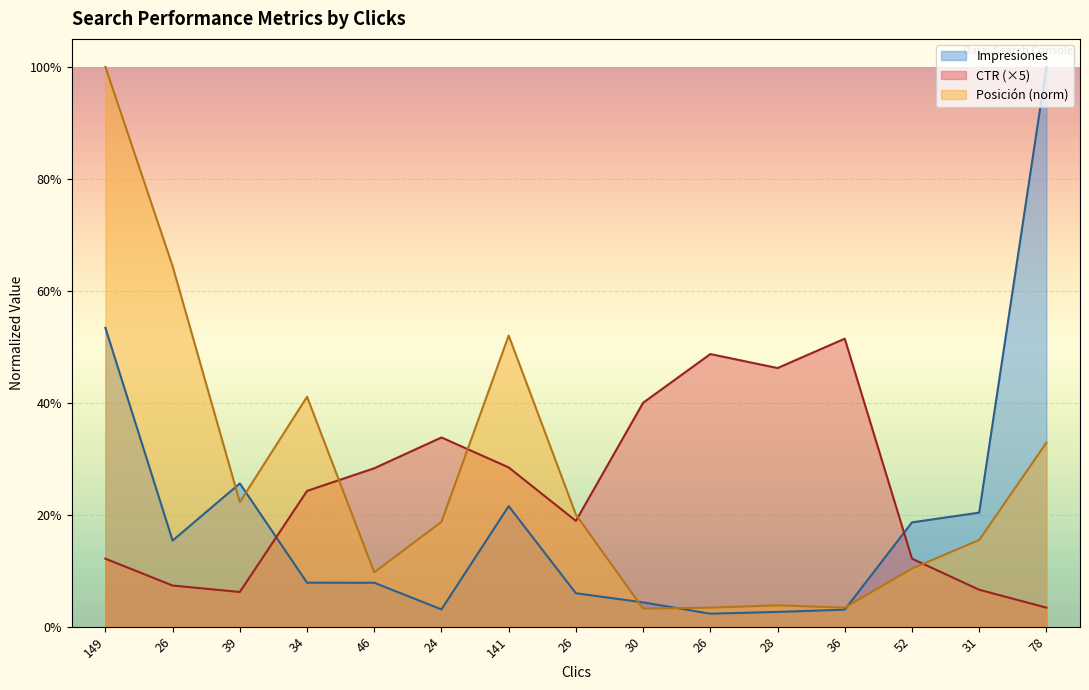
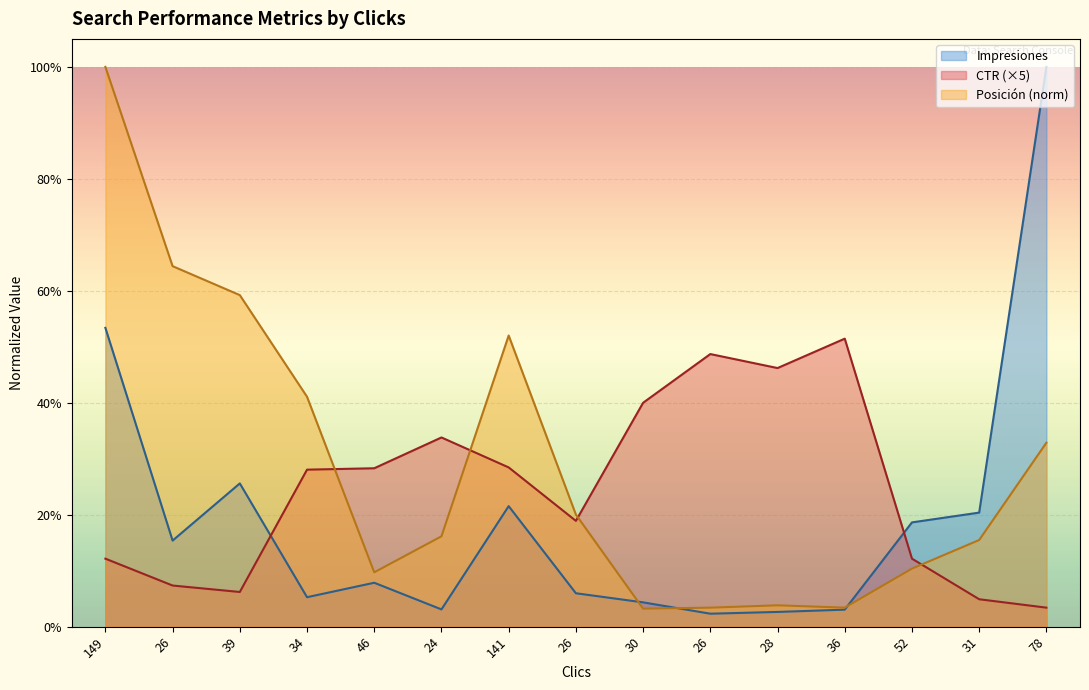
Posición (norm), 39: 22% -> 59%
Impresiones, 34: 8% -> 5%
CTR (×5), 34: 24% -> 28%
Posición (norm), 24: 19% -> 16%
CTR (×5), 31: 7% -> 5%
